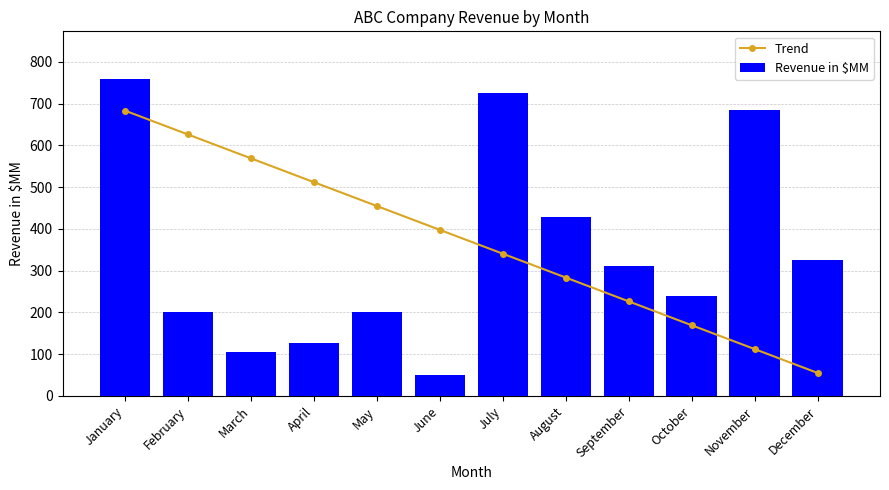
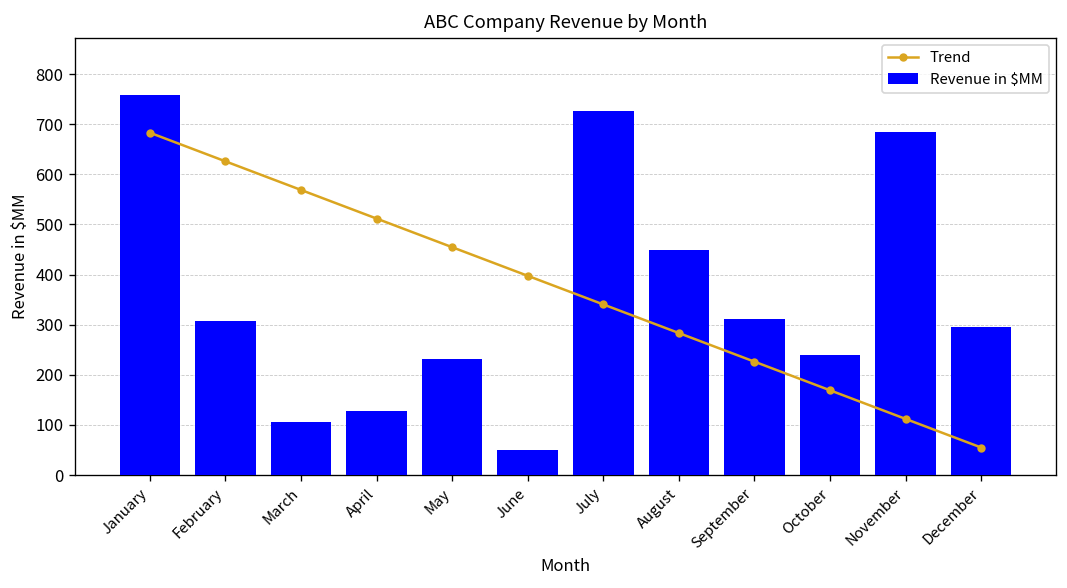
Revenue in $MM, February: 200 -> 310
Revenue in $MM, May: 200 -> 230
Revenue in $MM, August: 430 -> 450
Revenue in $MM, December: 330 -> 300
